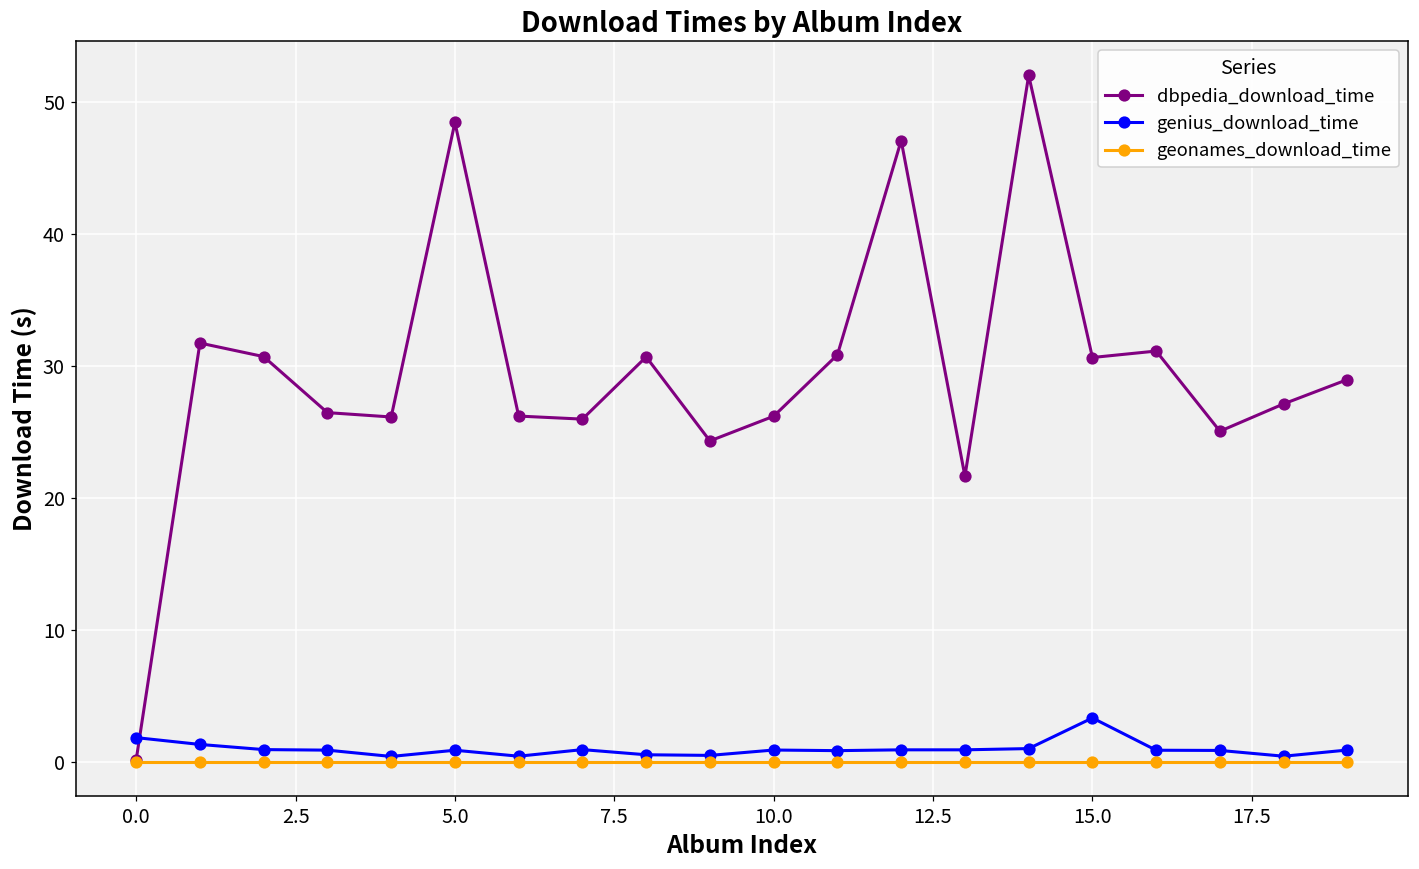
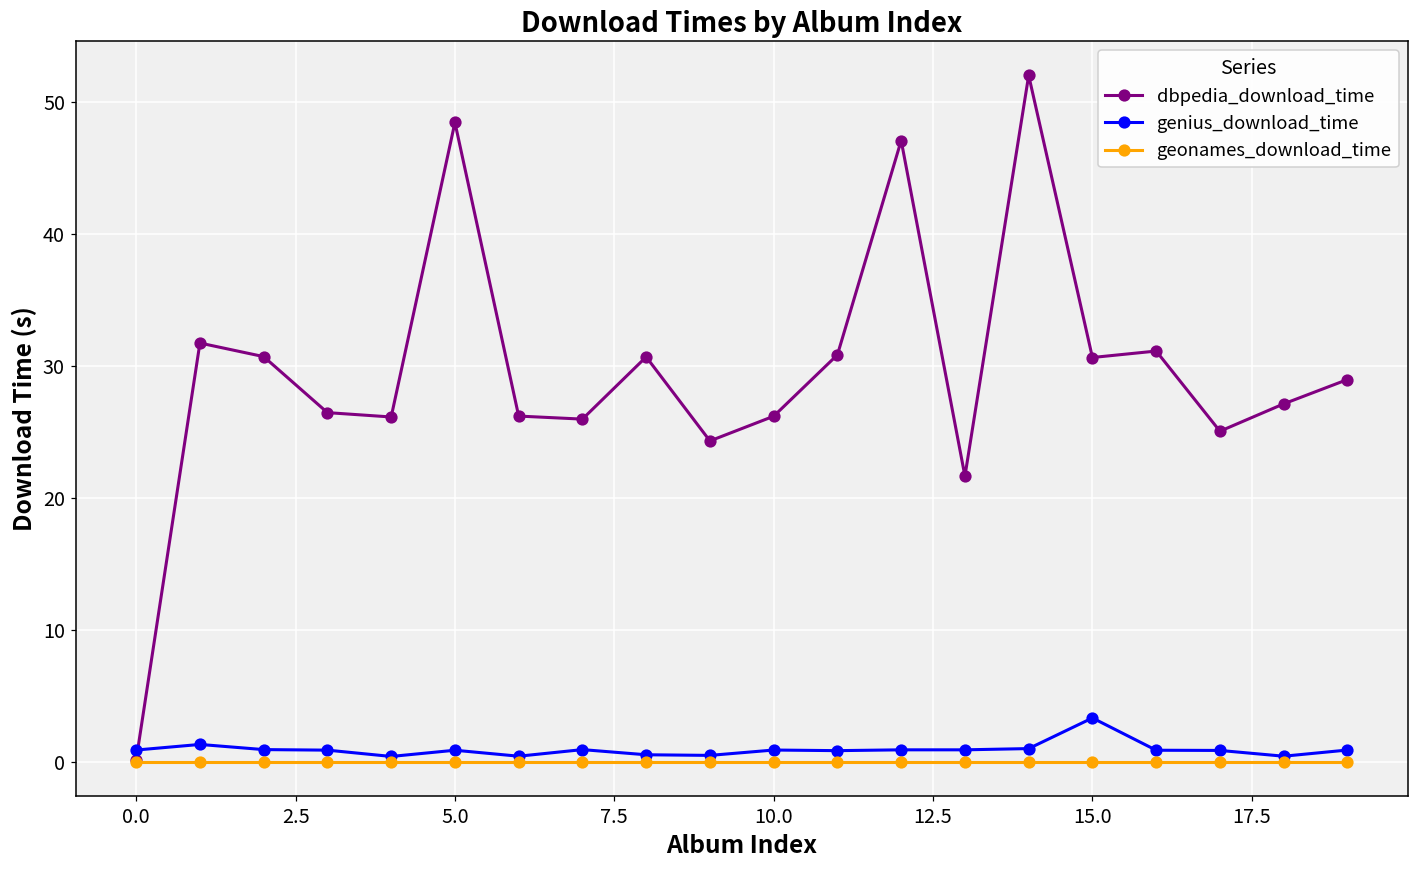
genius_download_time, 0.0: 1.8 -> 0.9
